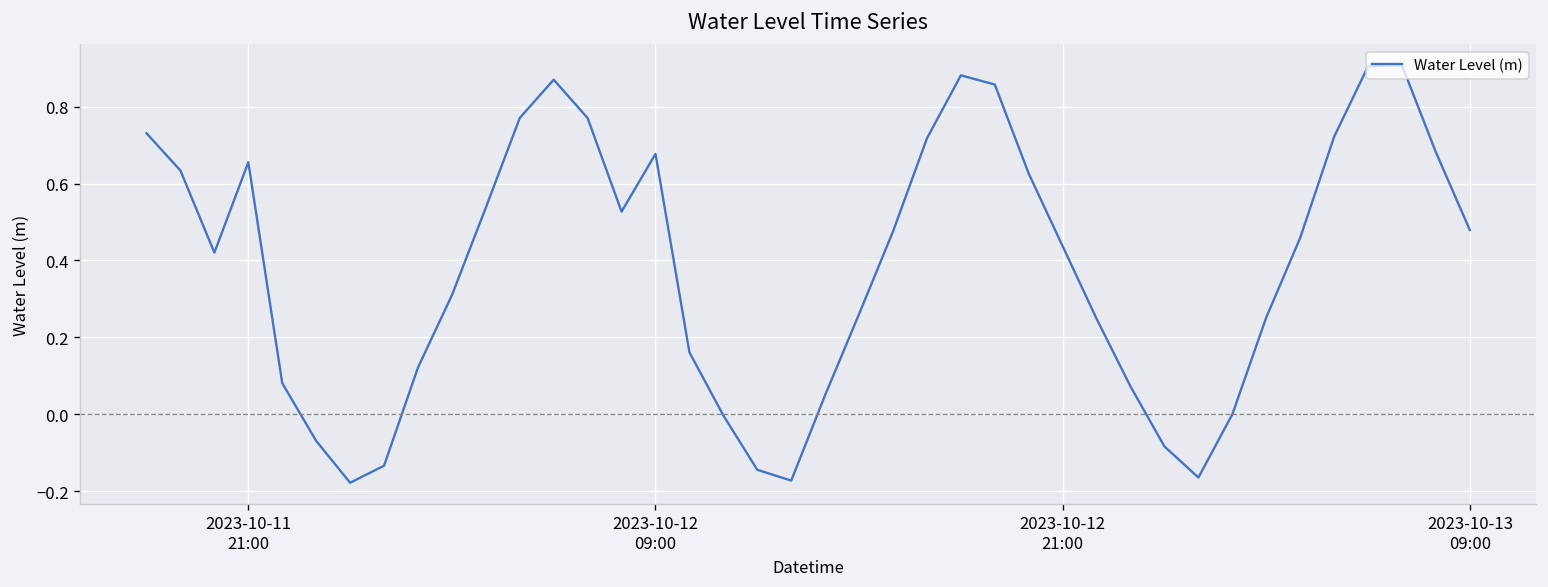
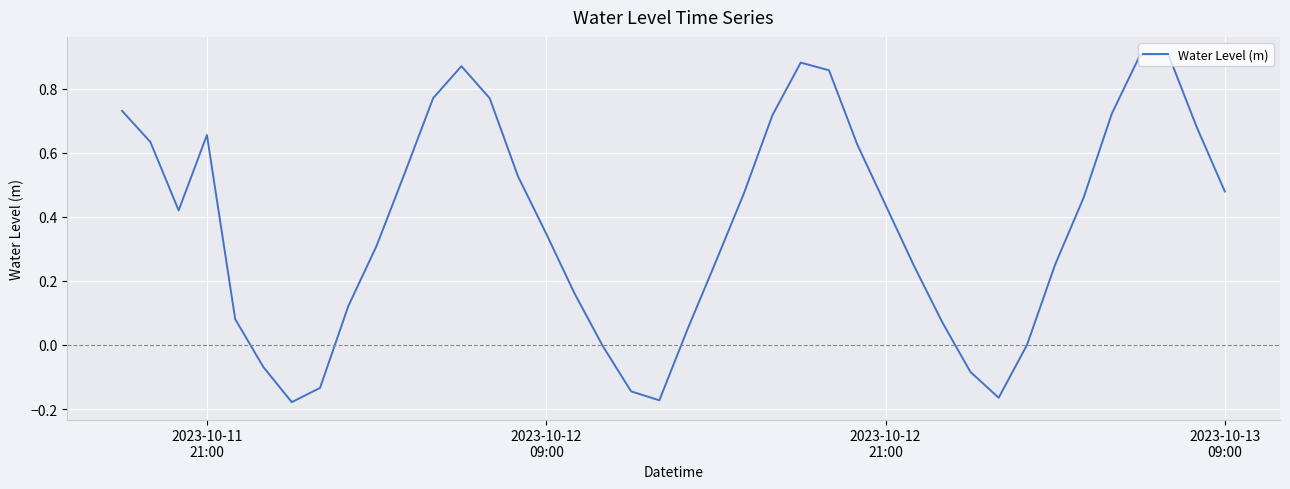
2023-10-12 09:00: 0.68 -> 0.35
